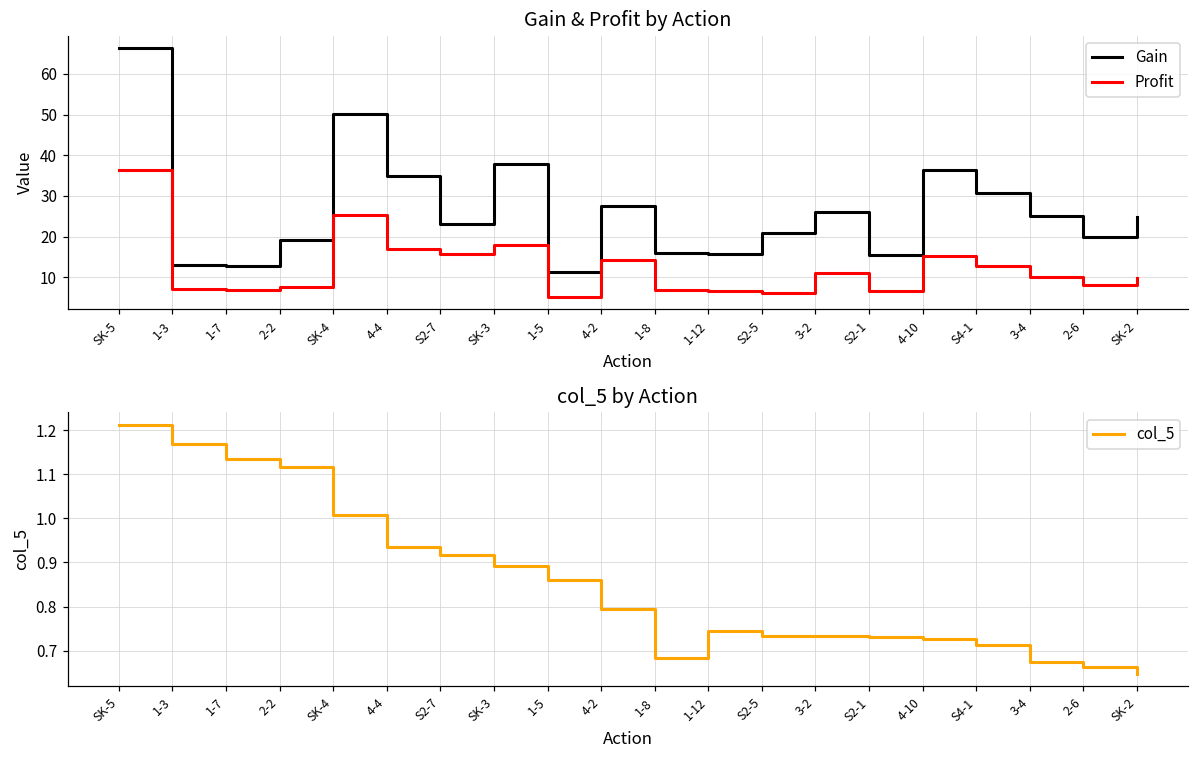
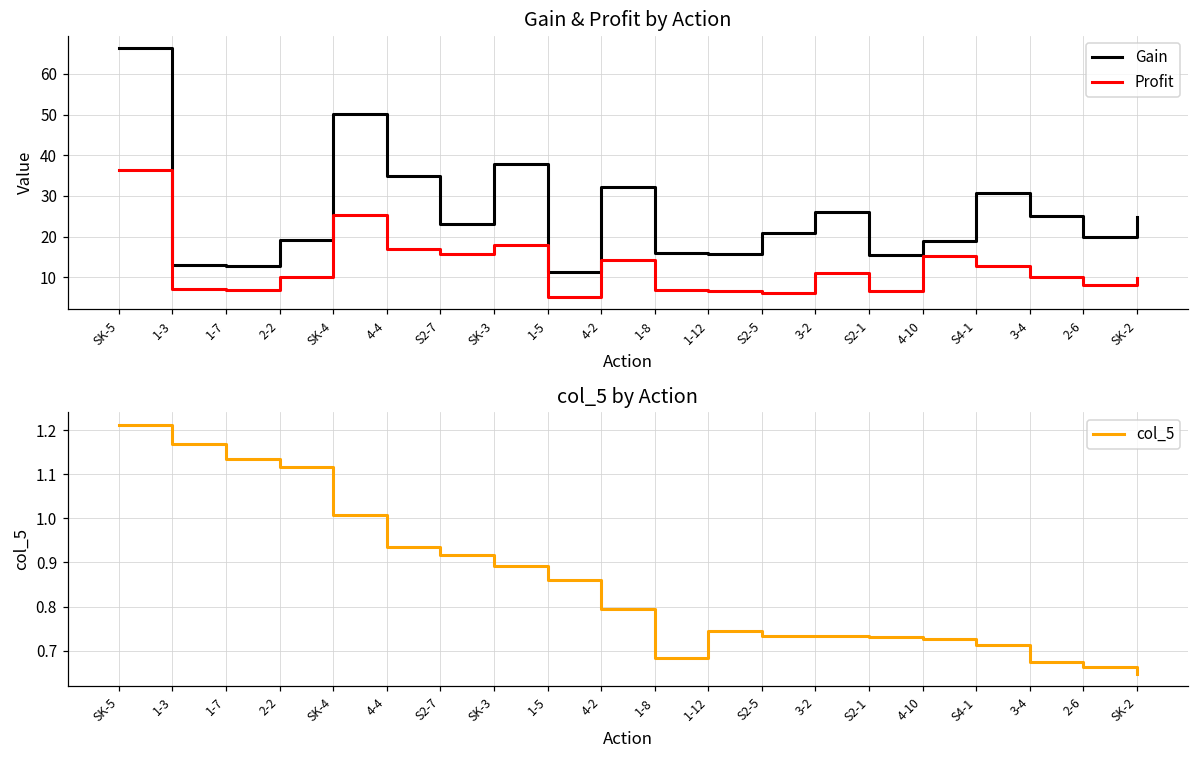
Gain & Profit by Action, Profit, 2-2: 8 -> 10
Gain & Profit by Action, Gain, 4-2: 28 -> 32
Gain & Profit by Action, Gain, 4-10: 36 -> 19
